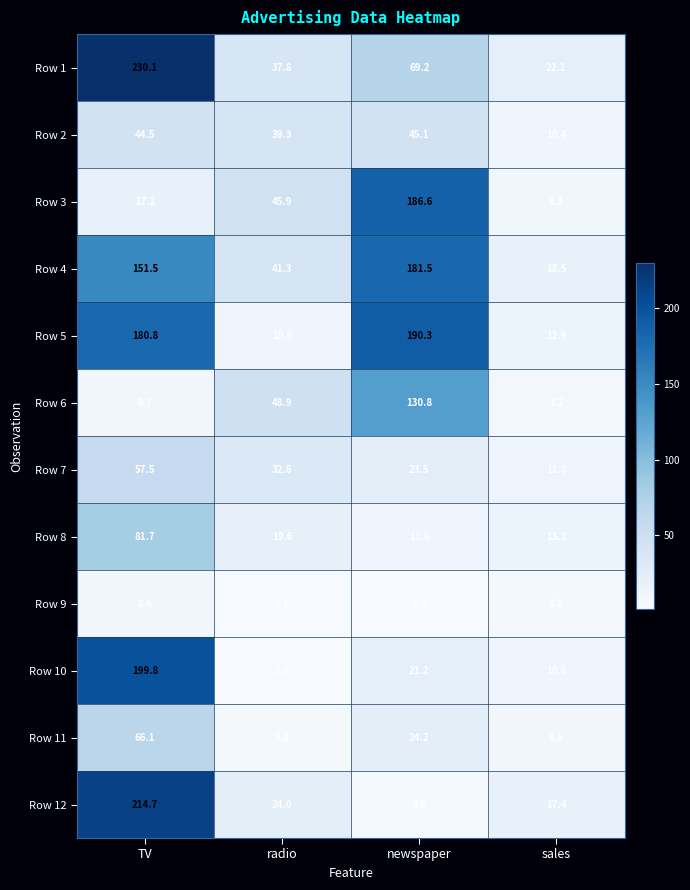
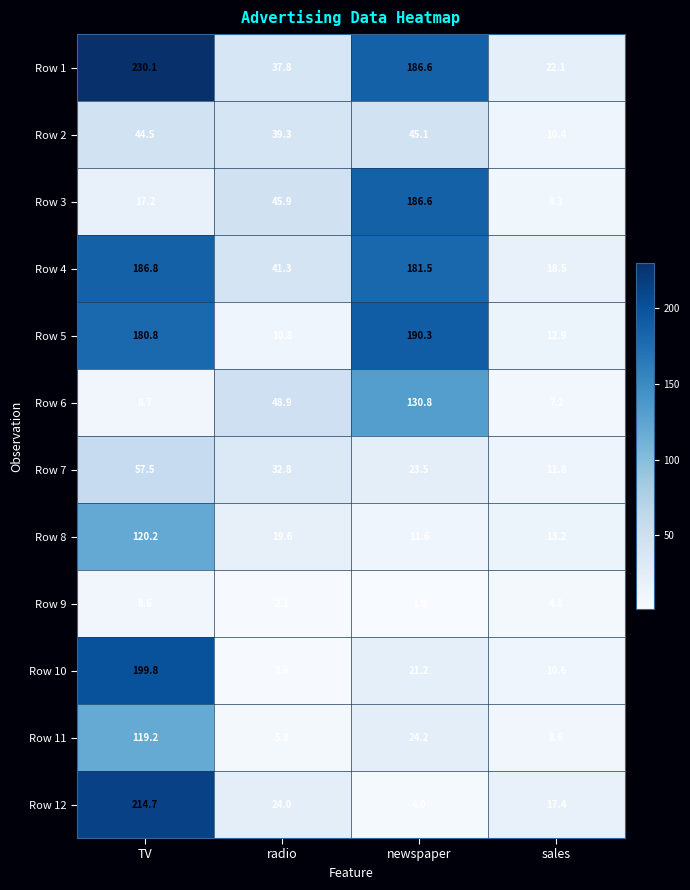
Row 1, newspaper: 69.2 -> 186.6
Row 4, TV: 151.5 -> 186.8
Row 8, TV: 81.7 -> 120.2
Row 11, TV: 66.1 -> 119.2
